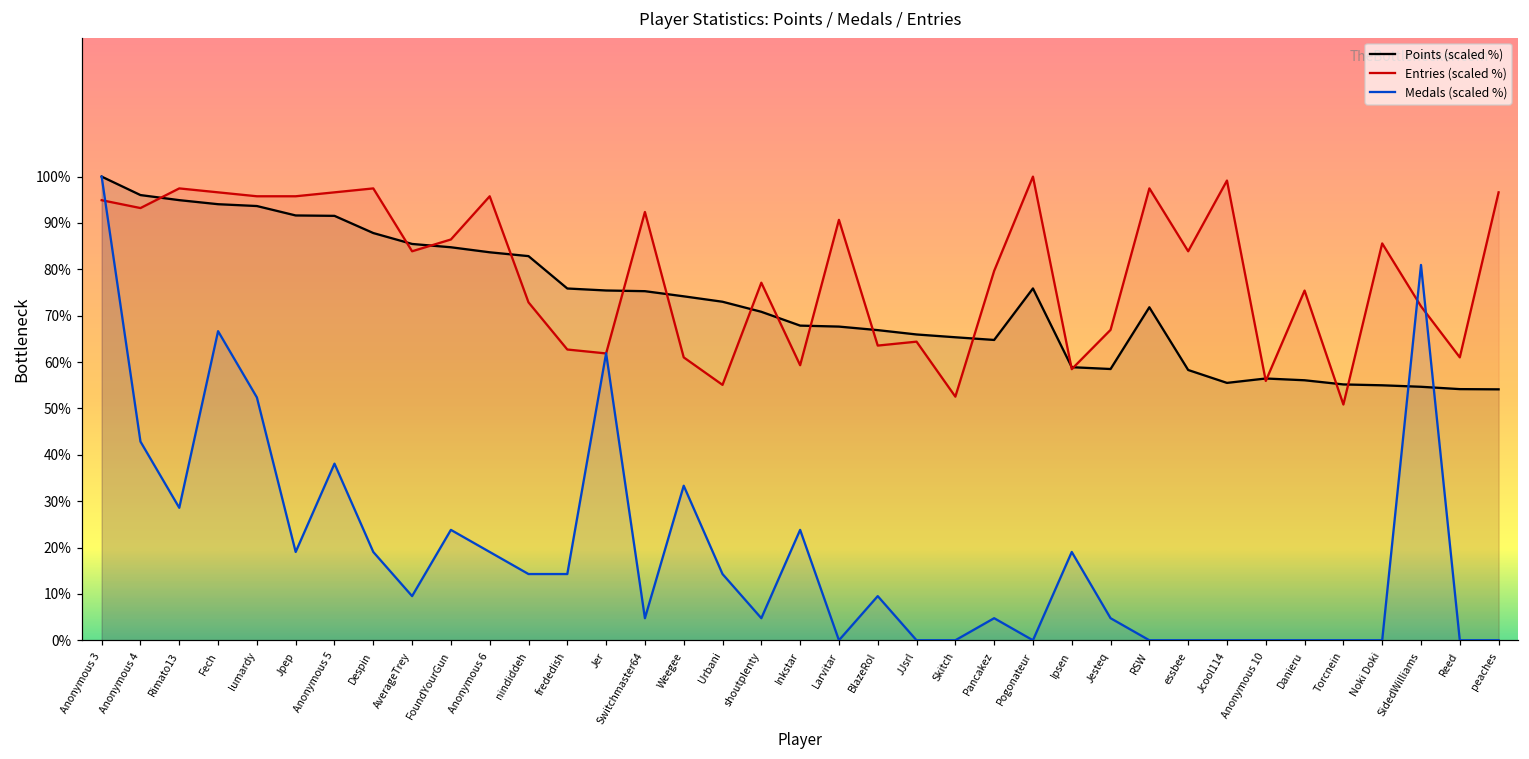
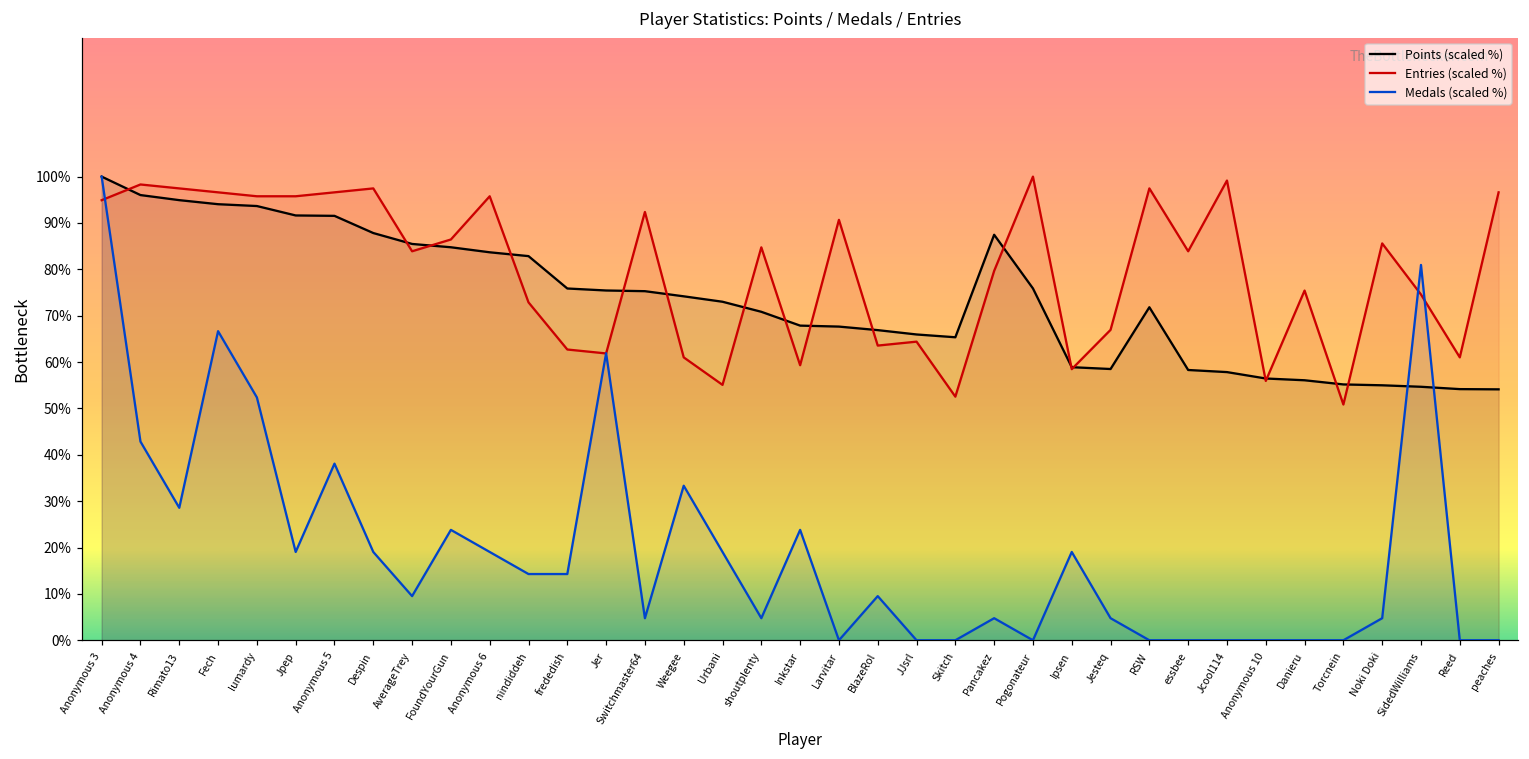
Entries (scaled %), Anonymous 4: 93% -> 98%
Medals (scaled %), Urbani: 14% -> 19%
Entries (scaled %), shoutplenty: 77% -> 85%
Points (scaled %), Pancakez: 65% -> 87%
Points (scaled %), Jcool114: 56% -> 58%
Medals (scaled %), Noki Doki: 0% -> 5%
Entries (scaled %), SidedWilliams: 72% -> 75%
